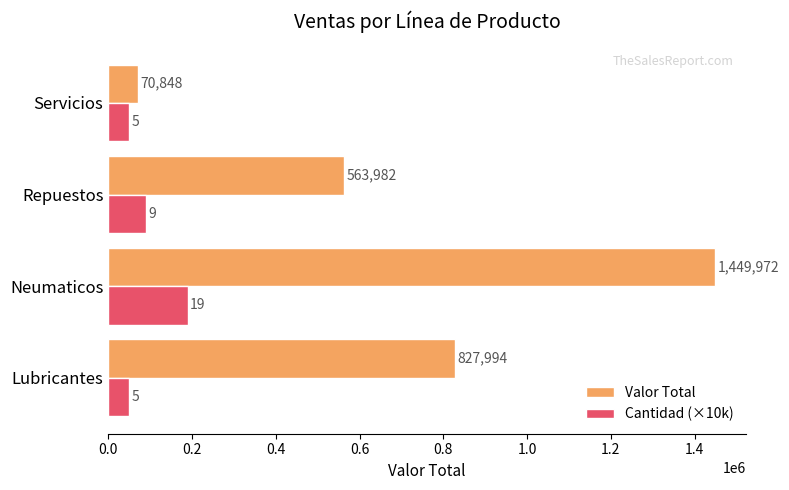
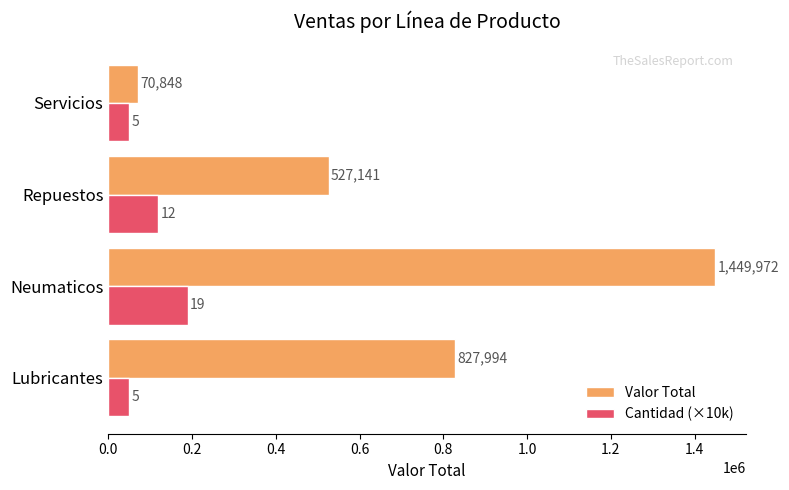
Valor Total, Repuestos: 563,982 -> 527,141
Cantidad (×10k), Repuestos: 9 -> 12
